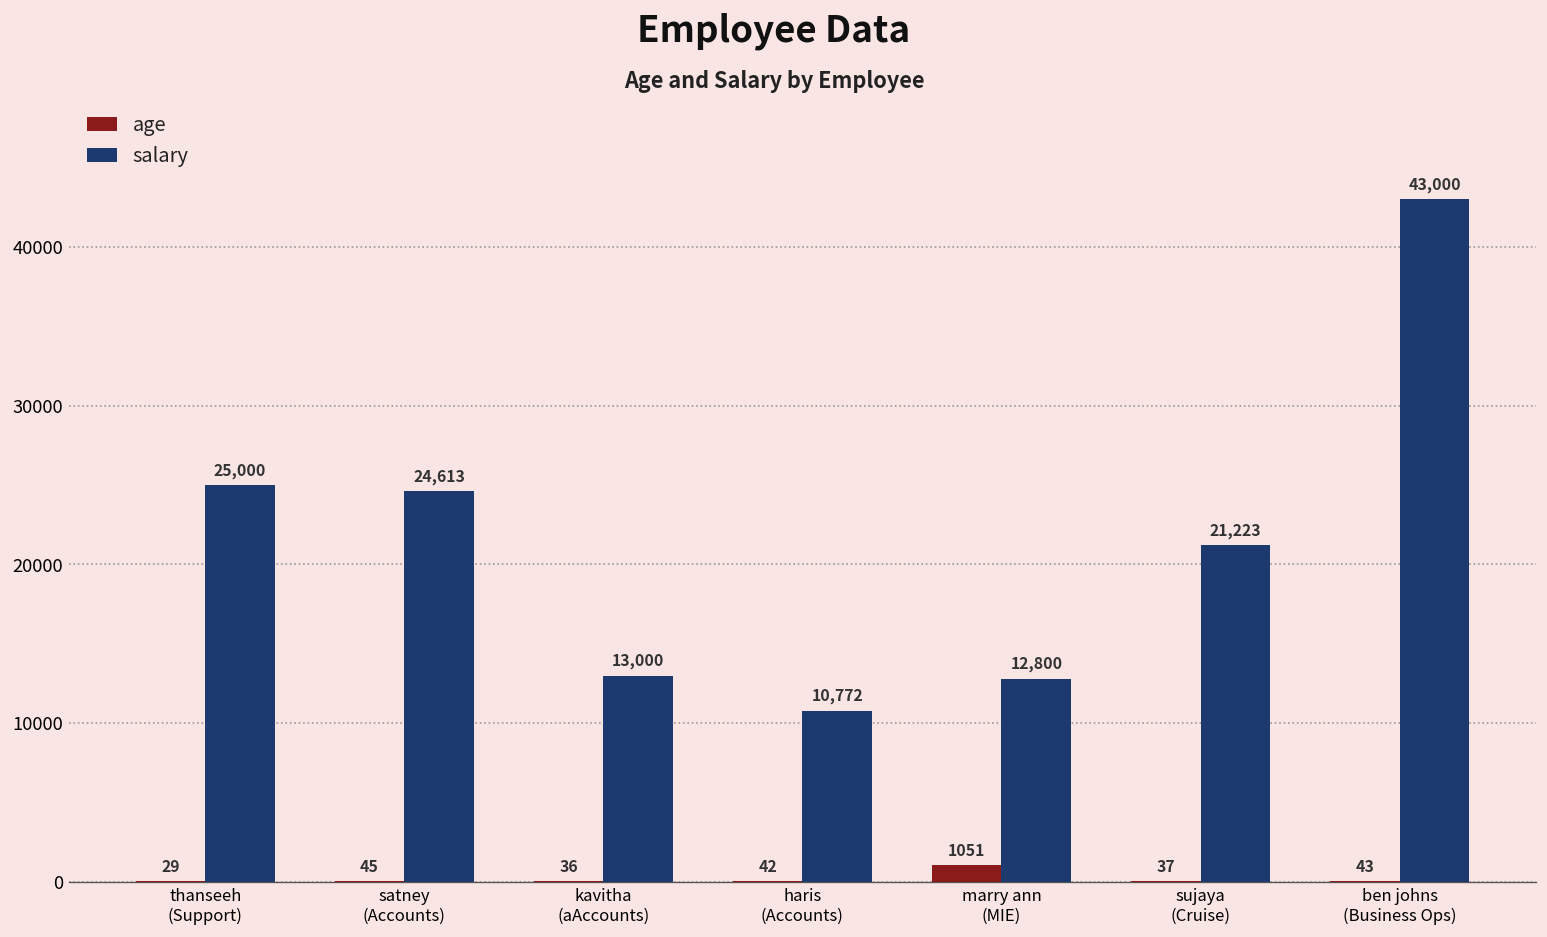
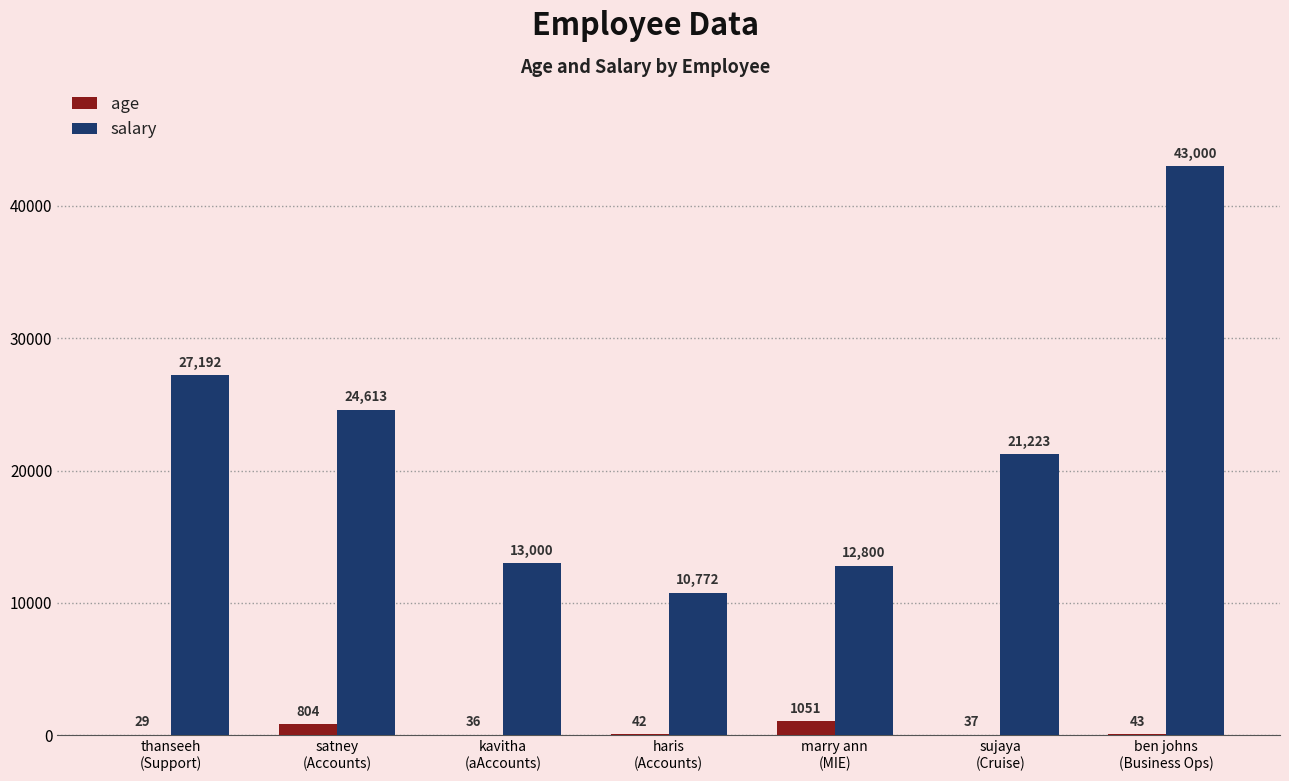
salary, thanseeh (Support): 25,000 -> 27,192
age, satney (Accounts): 45 -> 804
